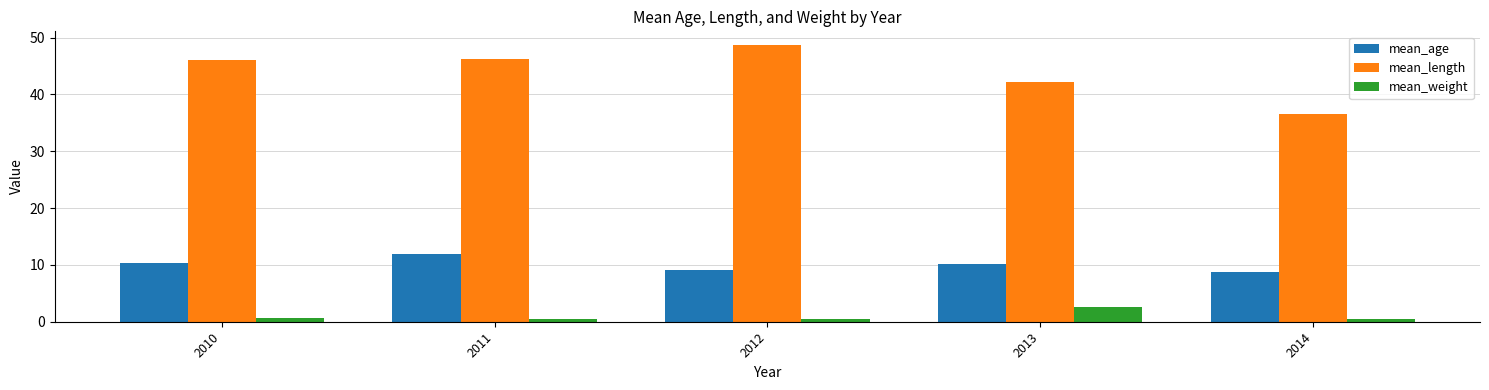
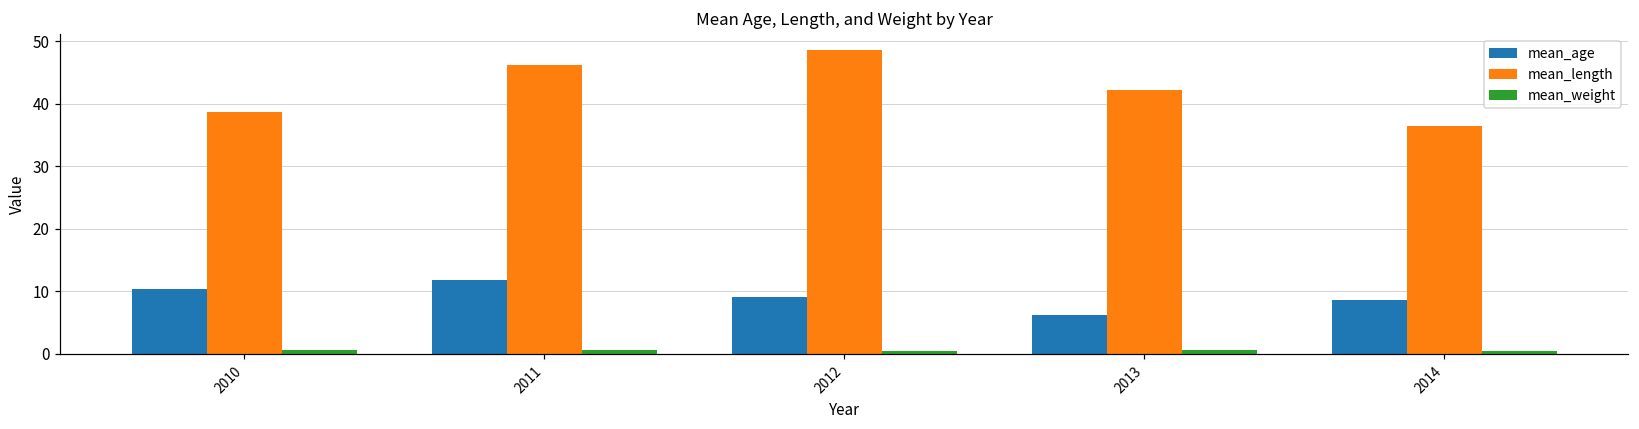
mean_length, 2010: 46 -> 39
mean_age, 2013: 10 -> 6
mean_weight, 2013: 3 -> 1
